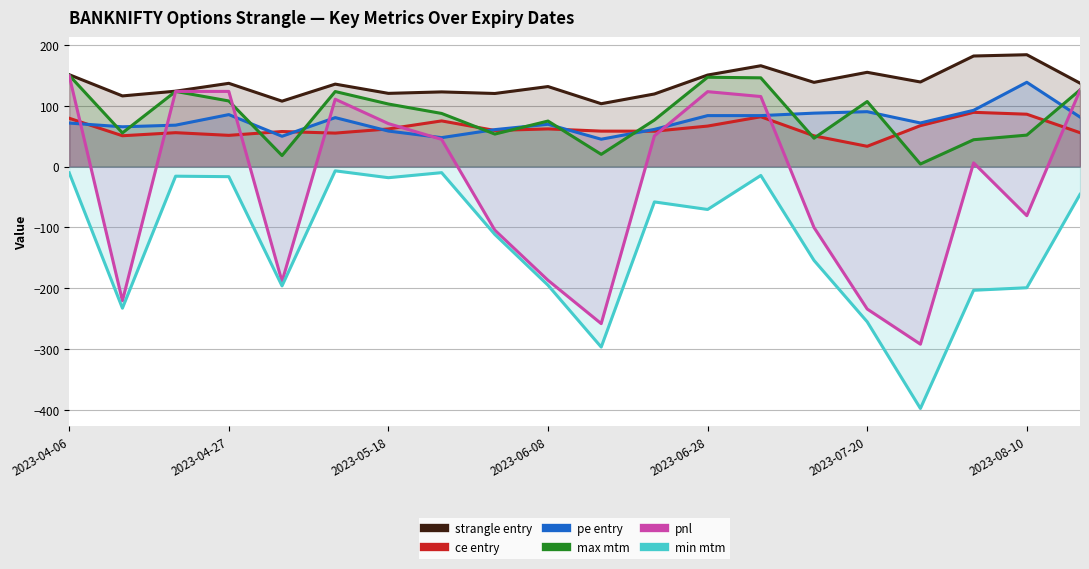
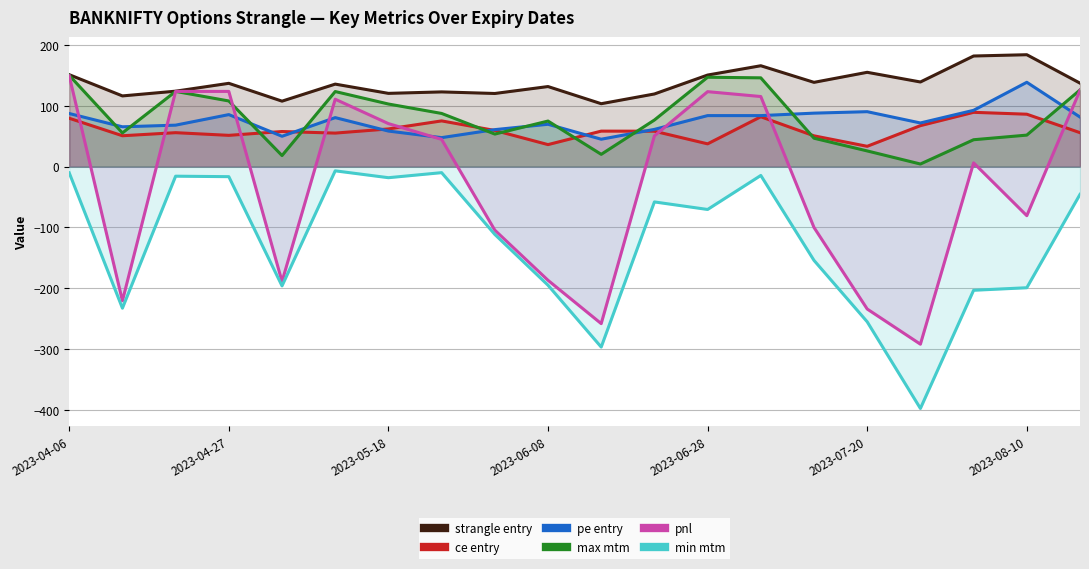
pe entry, 2023-04-06: 70 -> 90
ce entry, 2023-06-08: 60 -> 40
ce entry, 2023-06-28: 70 -> 40
max mtm, 2023-07-20: 110 -> 30
